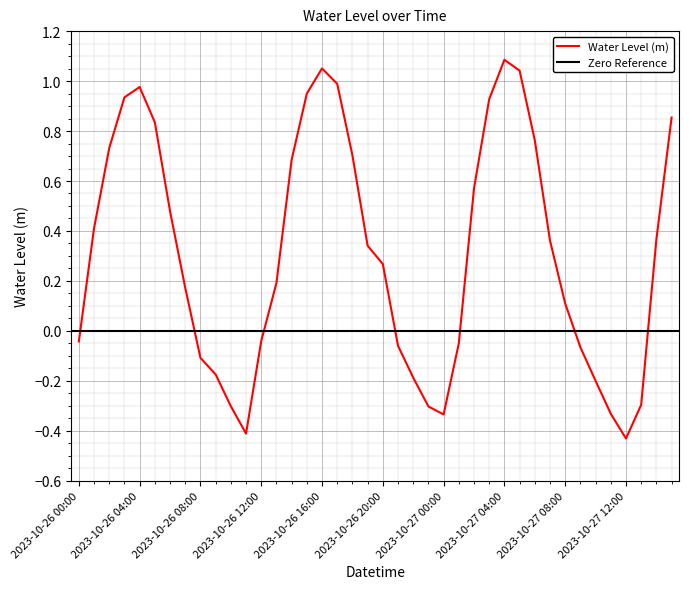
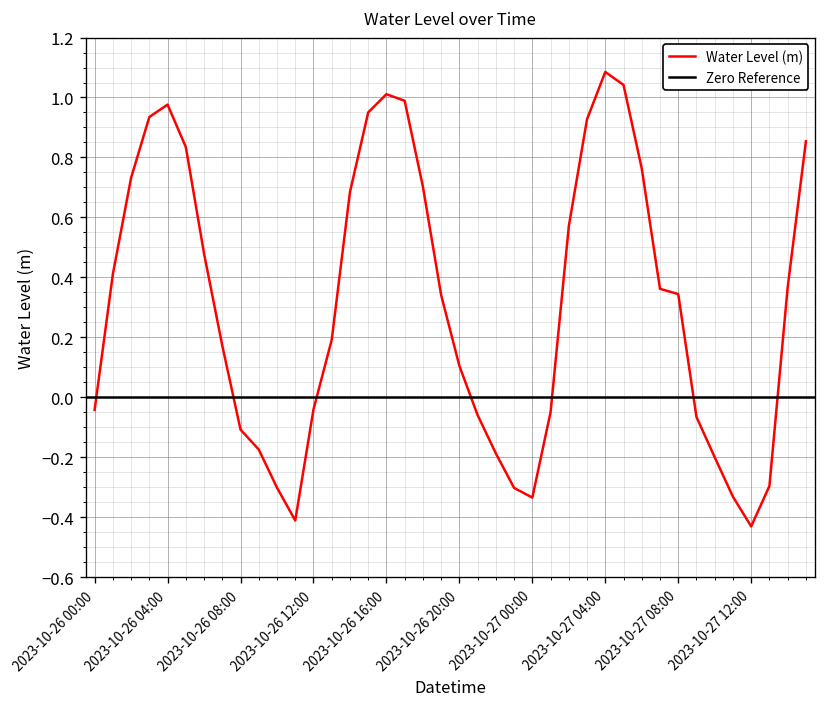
2023-10-26 16:00: 1.05 -> 1.01
2023-10-26 20:00: 0.27 -> 0.10
2023-10-27 08:00: 0.11 -> 0.34
